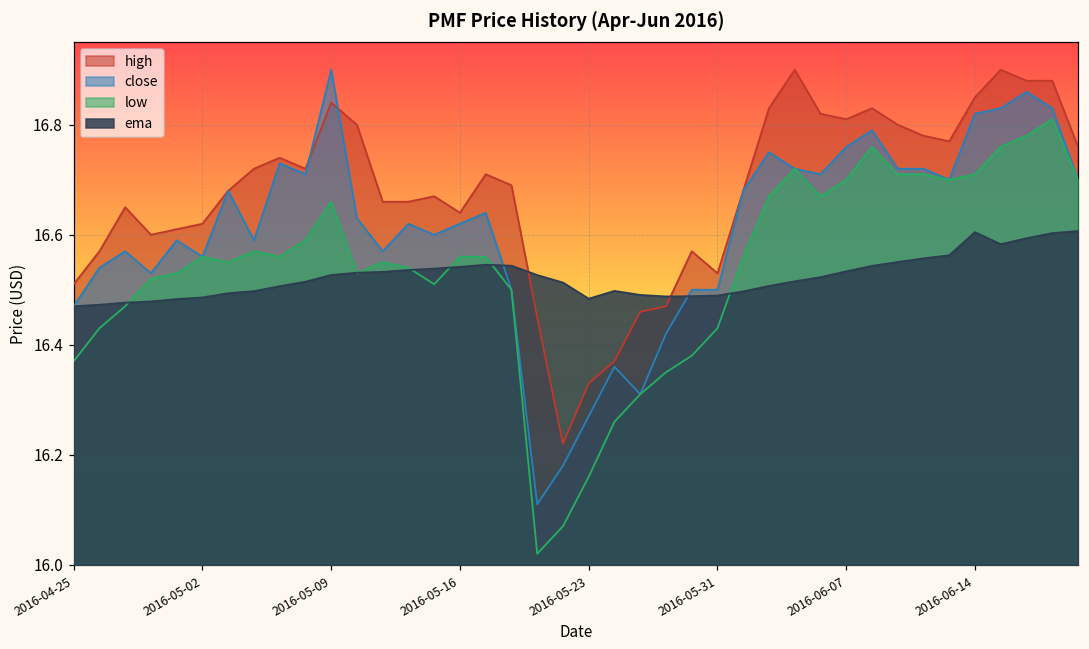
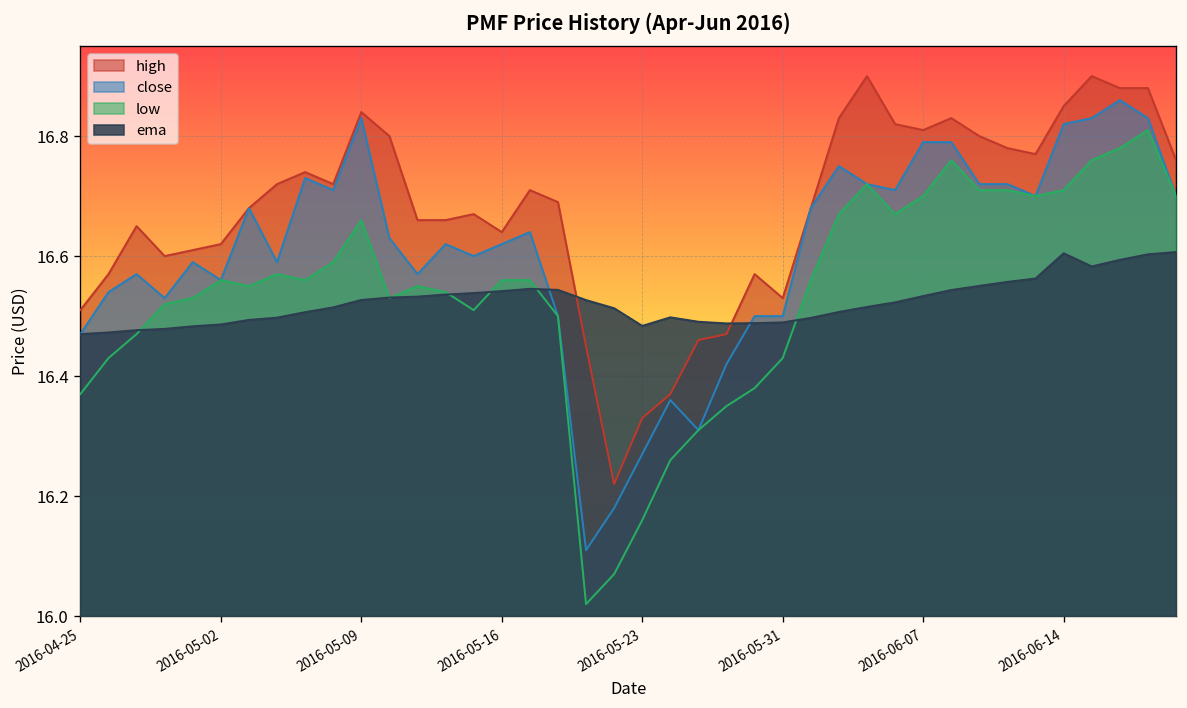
close, 2016-05-09: 16.90 -> 16.83
close, 2016-06-07: 16.76 -> 16.79
